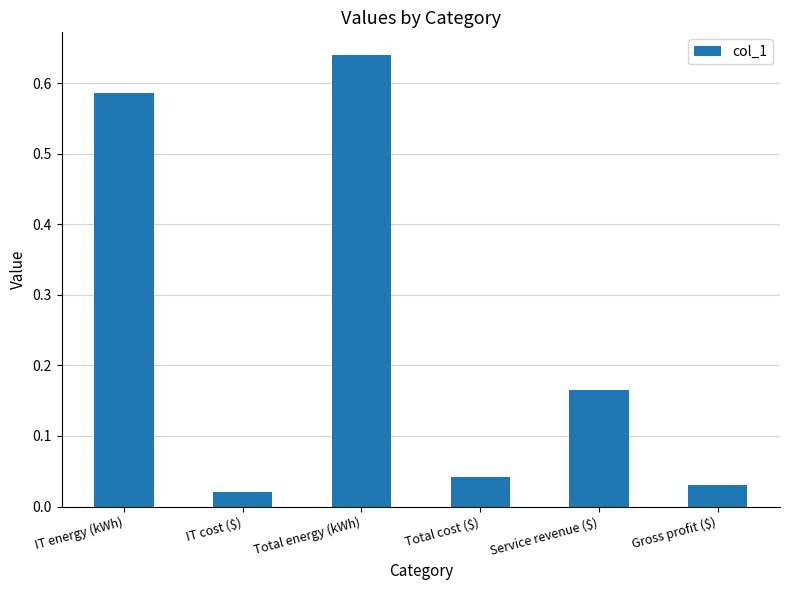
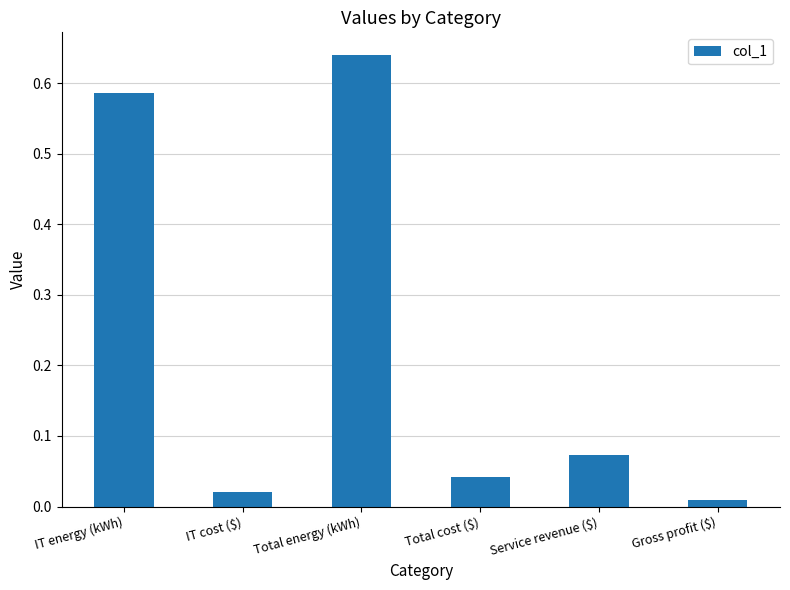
Service revenue ($): 0.17 -> 0.07
Gross profit ($): 0.03 -> 0.01
